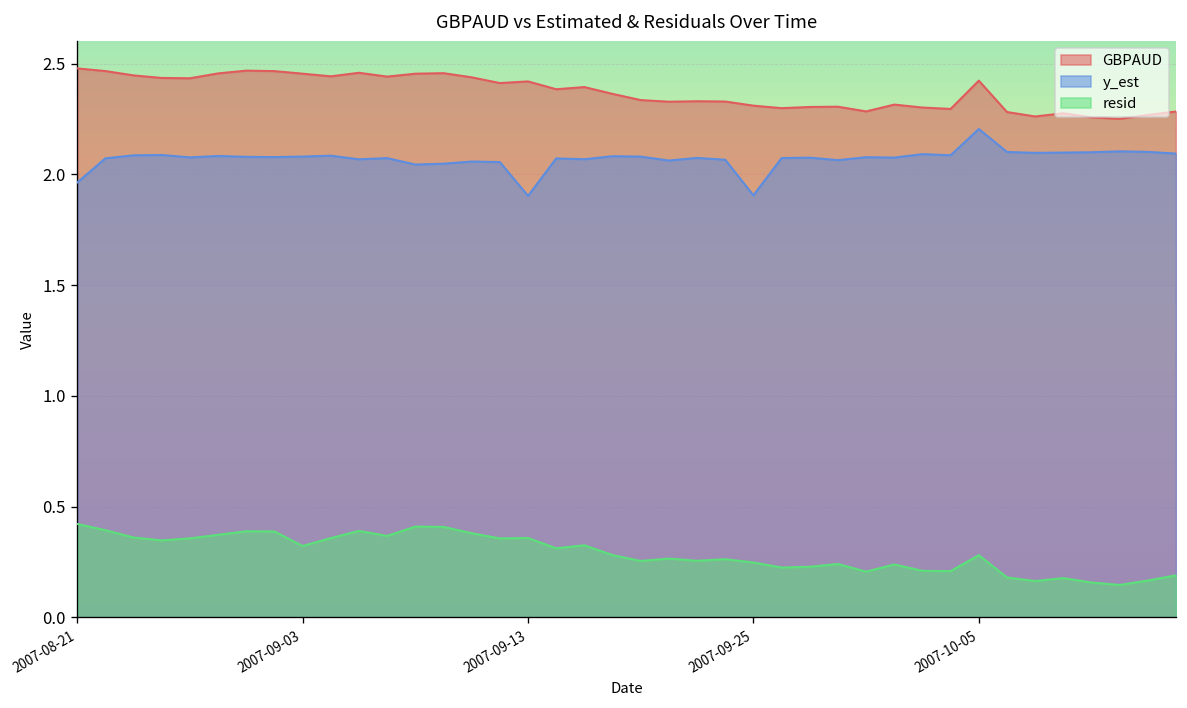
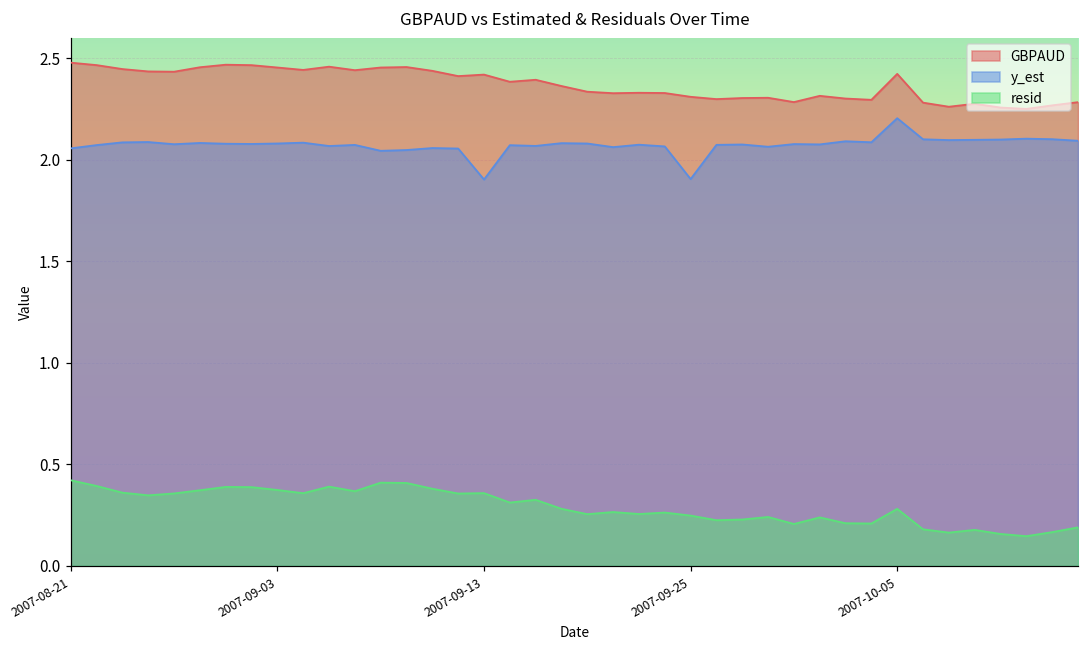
y_est, 2007-08-21: 1.96 -> 2.06
resid, 2007-09-03: 0.32 -> 0.37
